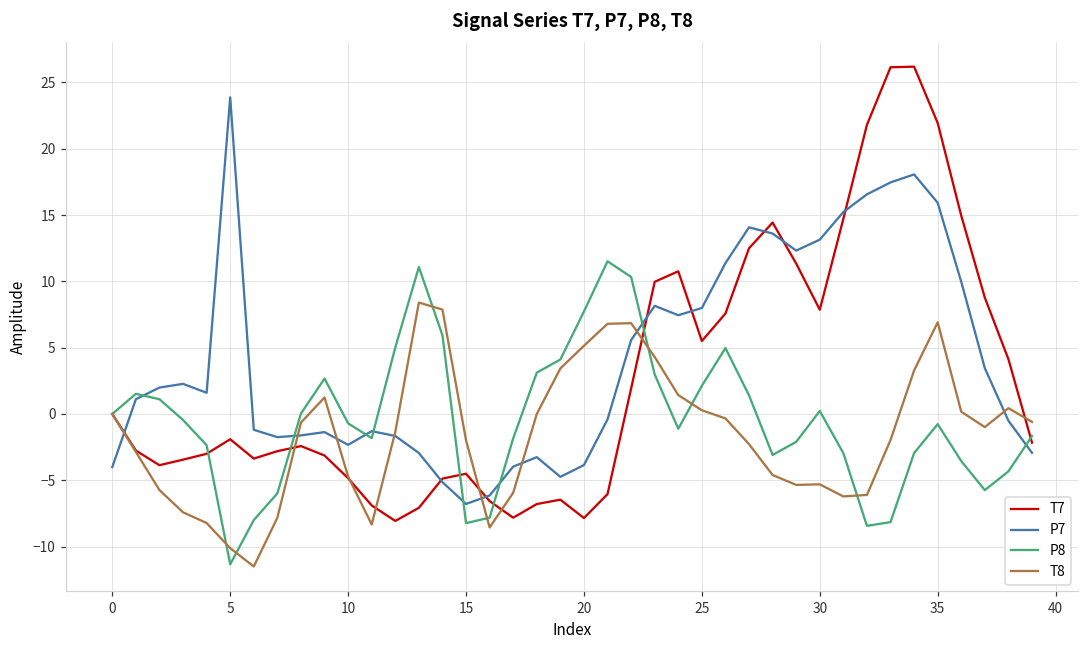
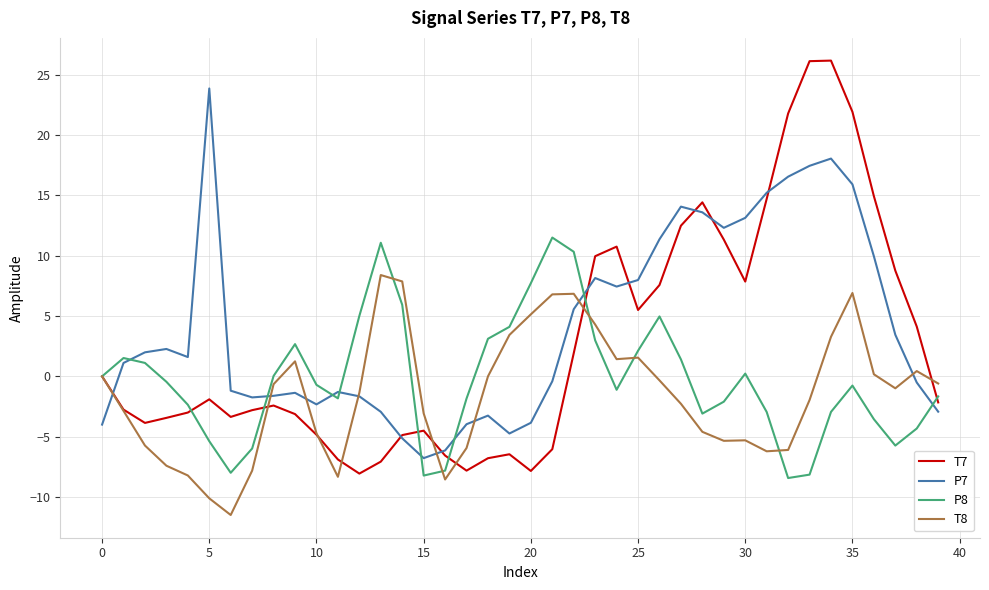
P8, 5: -11.3 -> -5.4
T8, 15: -2.0 -> -3.1
T8, 25: 0.3 -> 1.6
